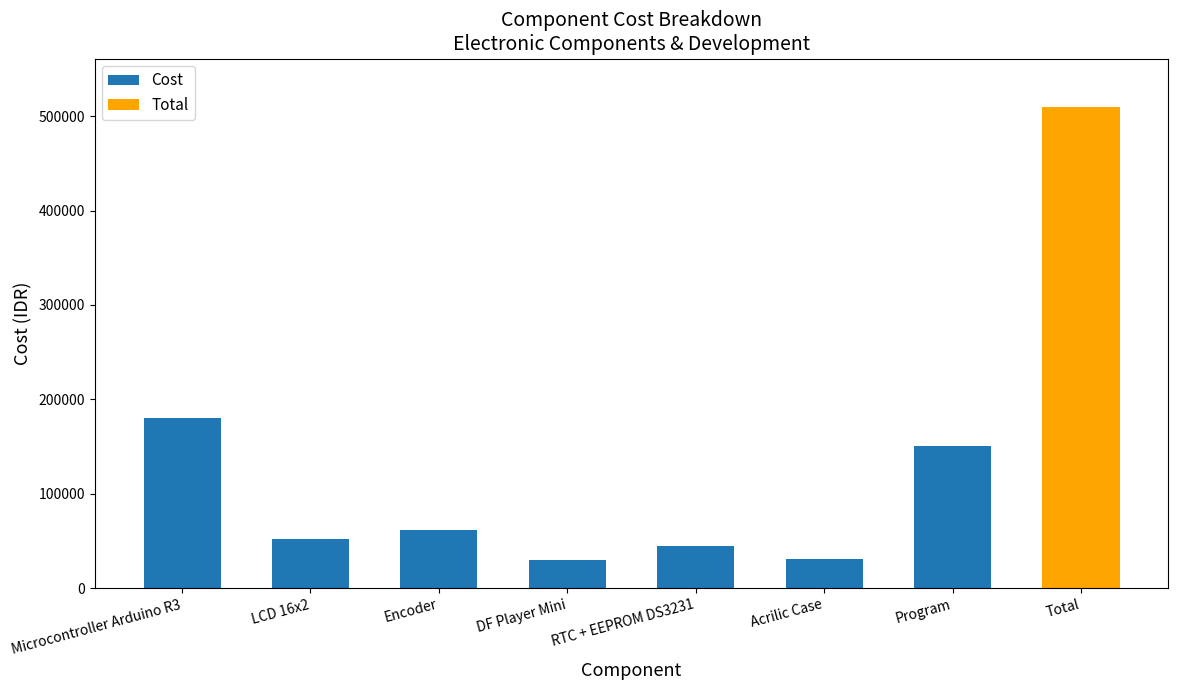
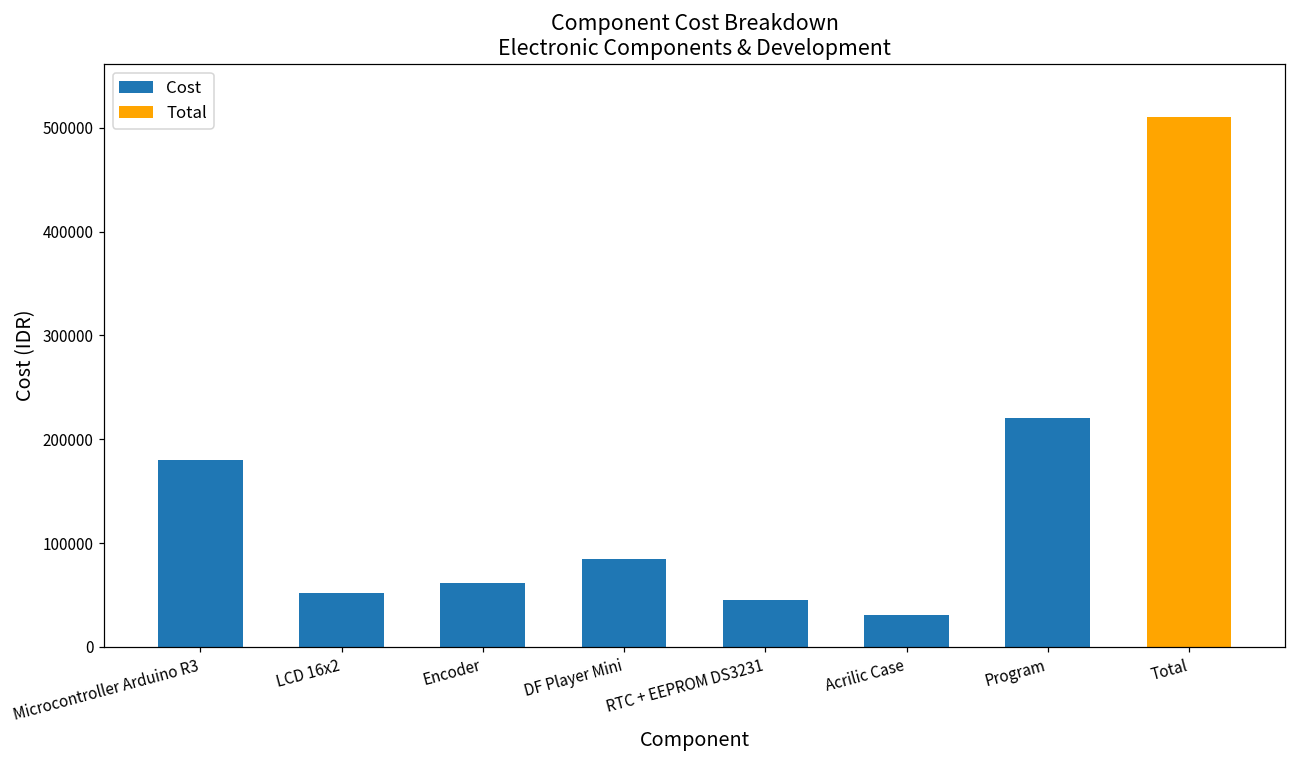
Cost, DF Player Mini: 30000 -> 80000
Cost, Program: 150000 -> 220000
